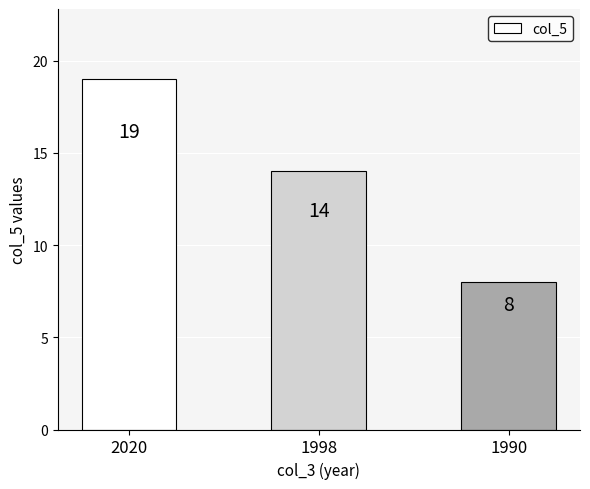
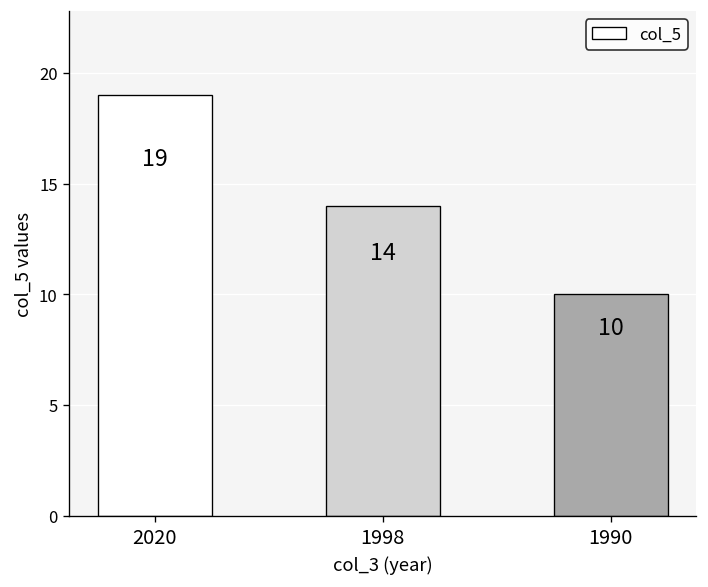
1990: 8 -> 10
